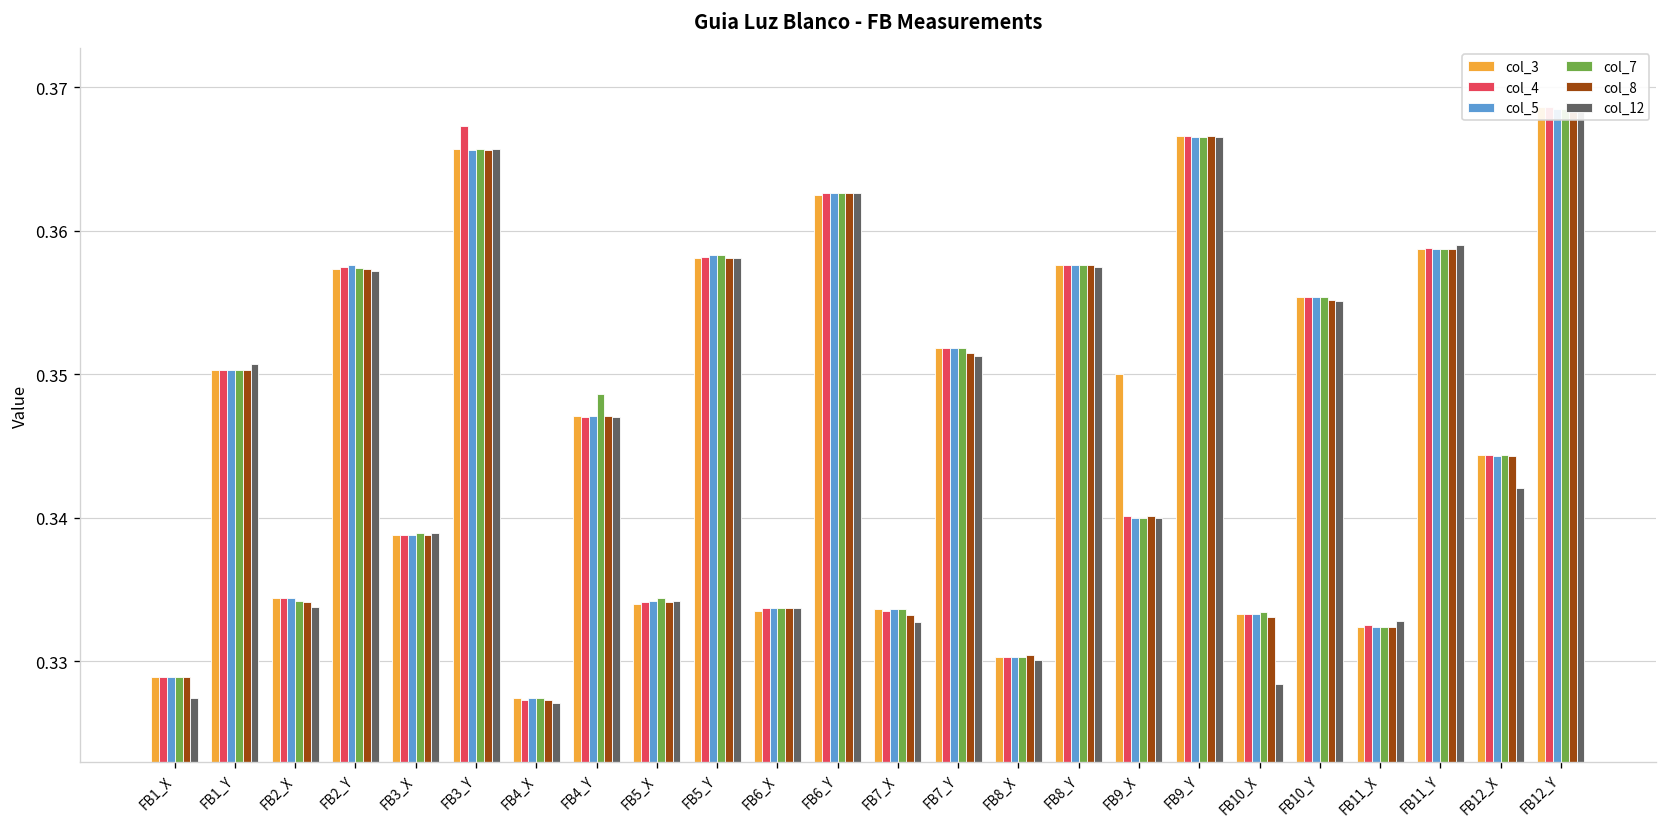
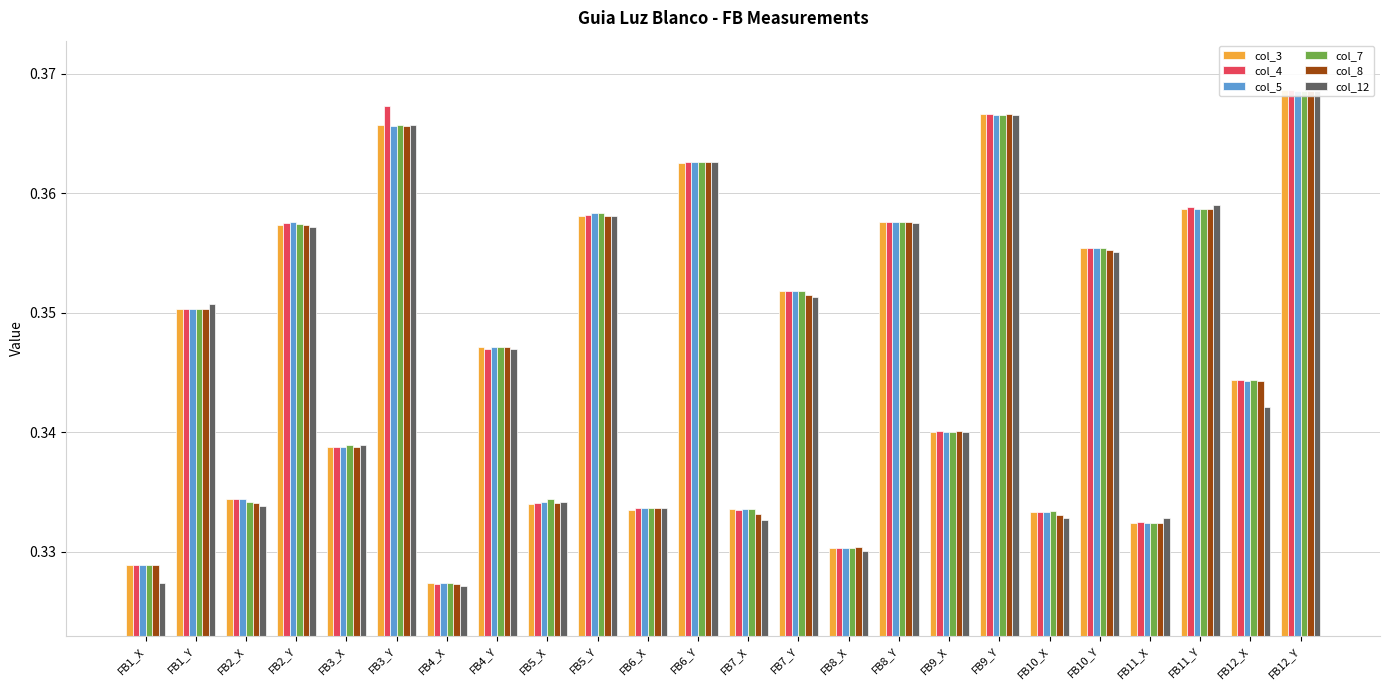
col_7, FB4_Y: 0.3486 -> 0.3471
col_3, FB9_X: 0.35 -> 0.34
col_12, FB10_X: 0.3284 -> 0.3328
